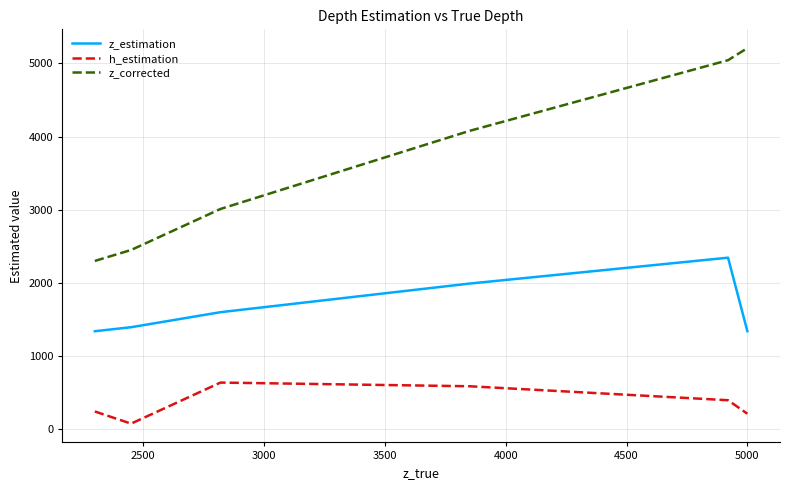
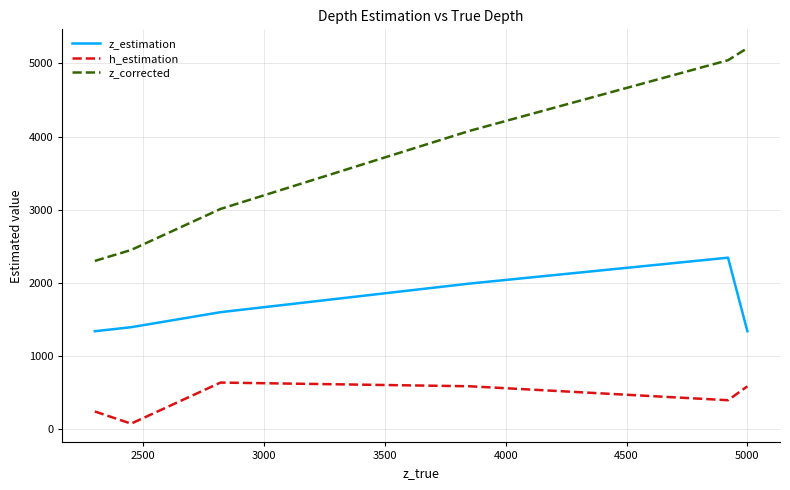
h_estimation, 5000: 200 -> 600
